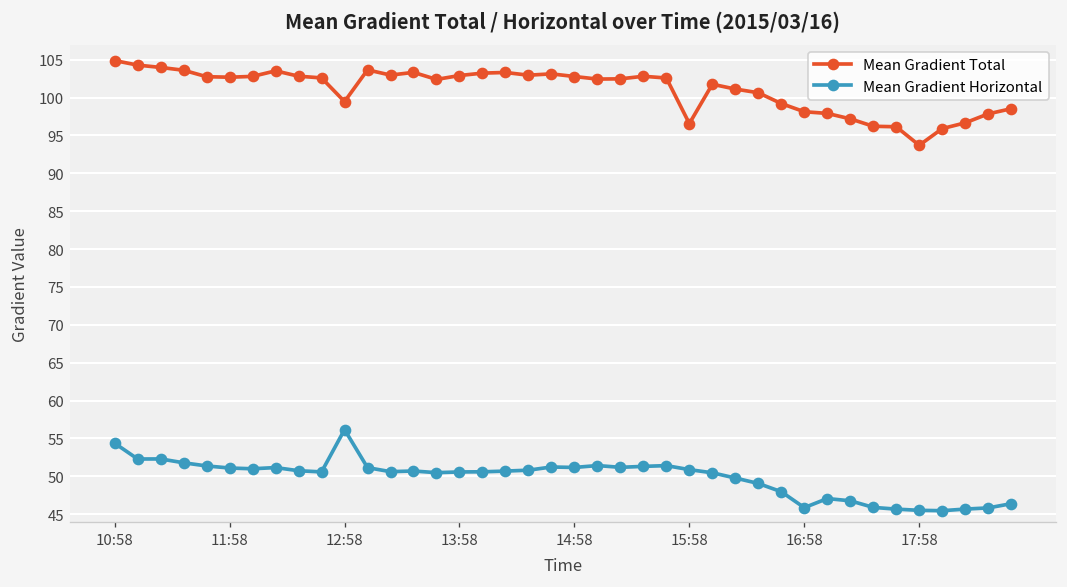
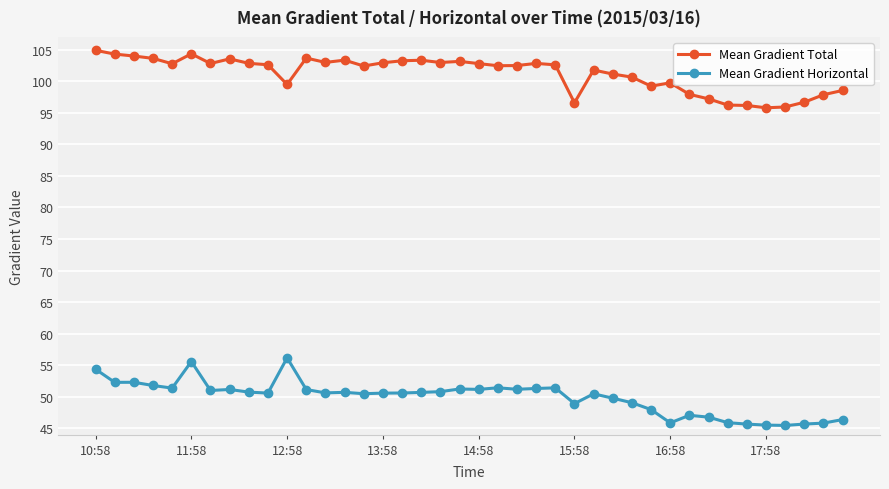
Mean Gradient Total, 11:58: 103 -> 104
Mean Gradient Horizontal, 11:58: 51 -> 56
Mean Gradient Horizontal, 15:58: 51 -> 49
Mean Gradient Total, 16:58: 98 -> 100
Mean Gradient Total, 17:58: 94 -> 96
